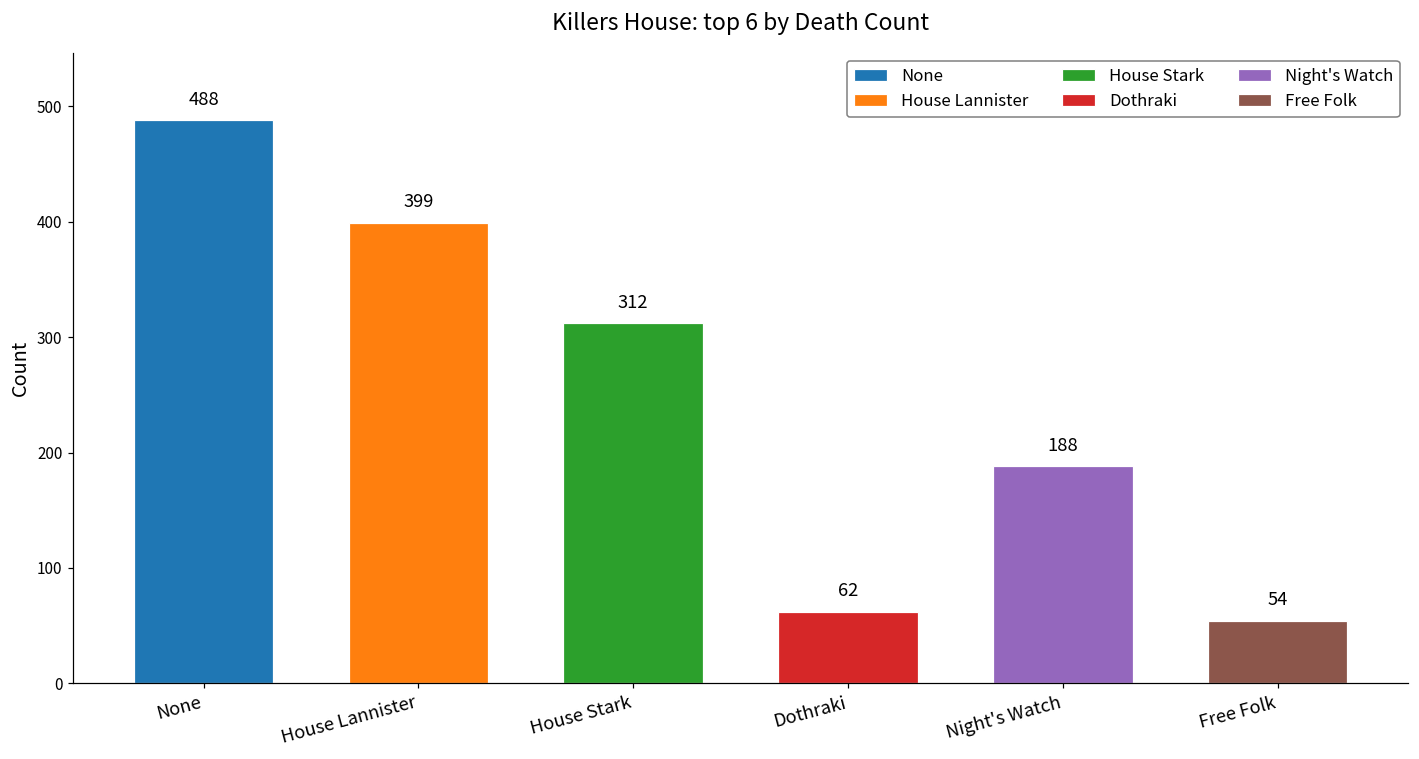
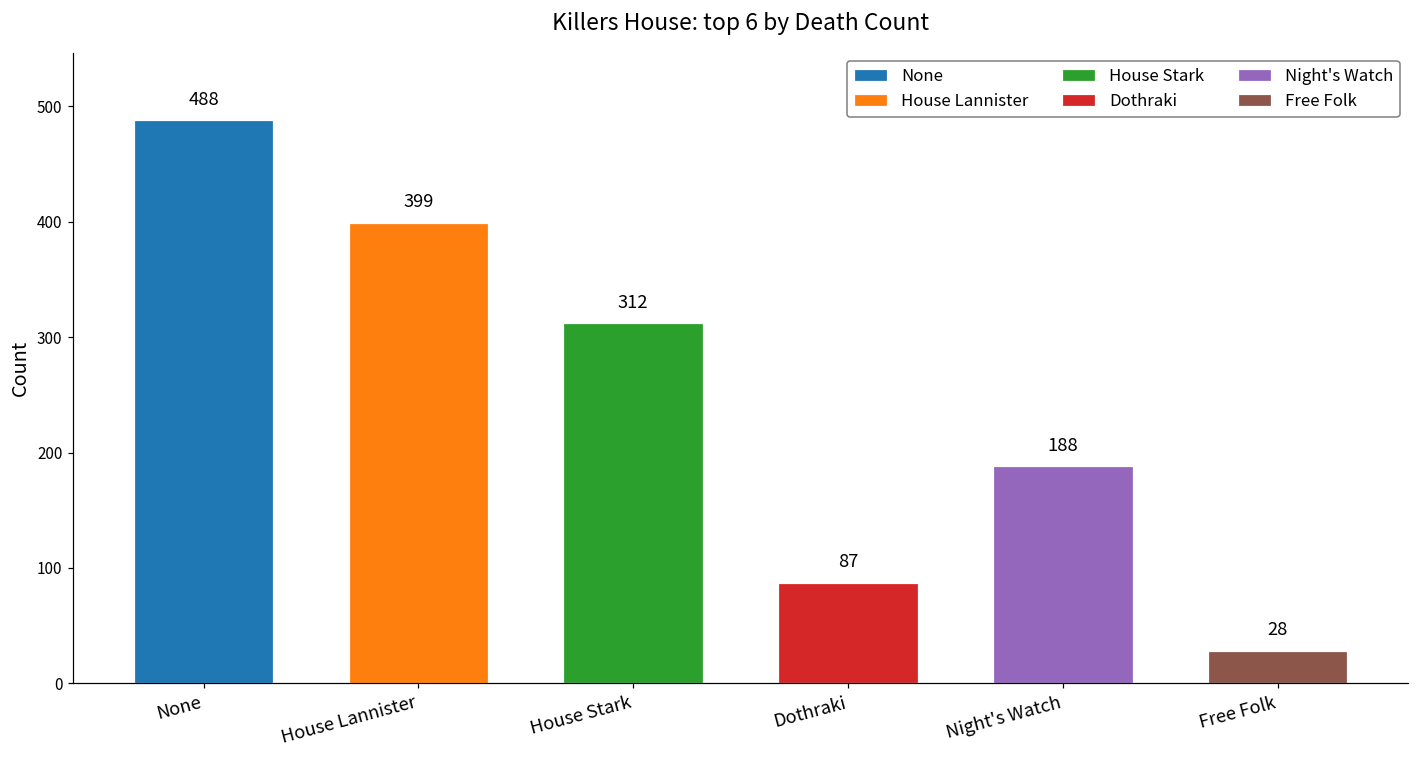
Dothraki: 62 -> 87
Free Folk: 54 -> 28
